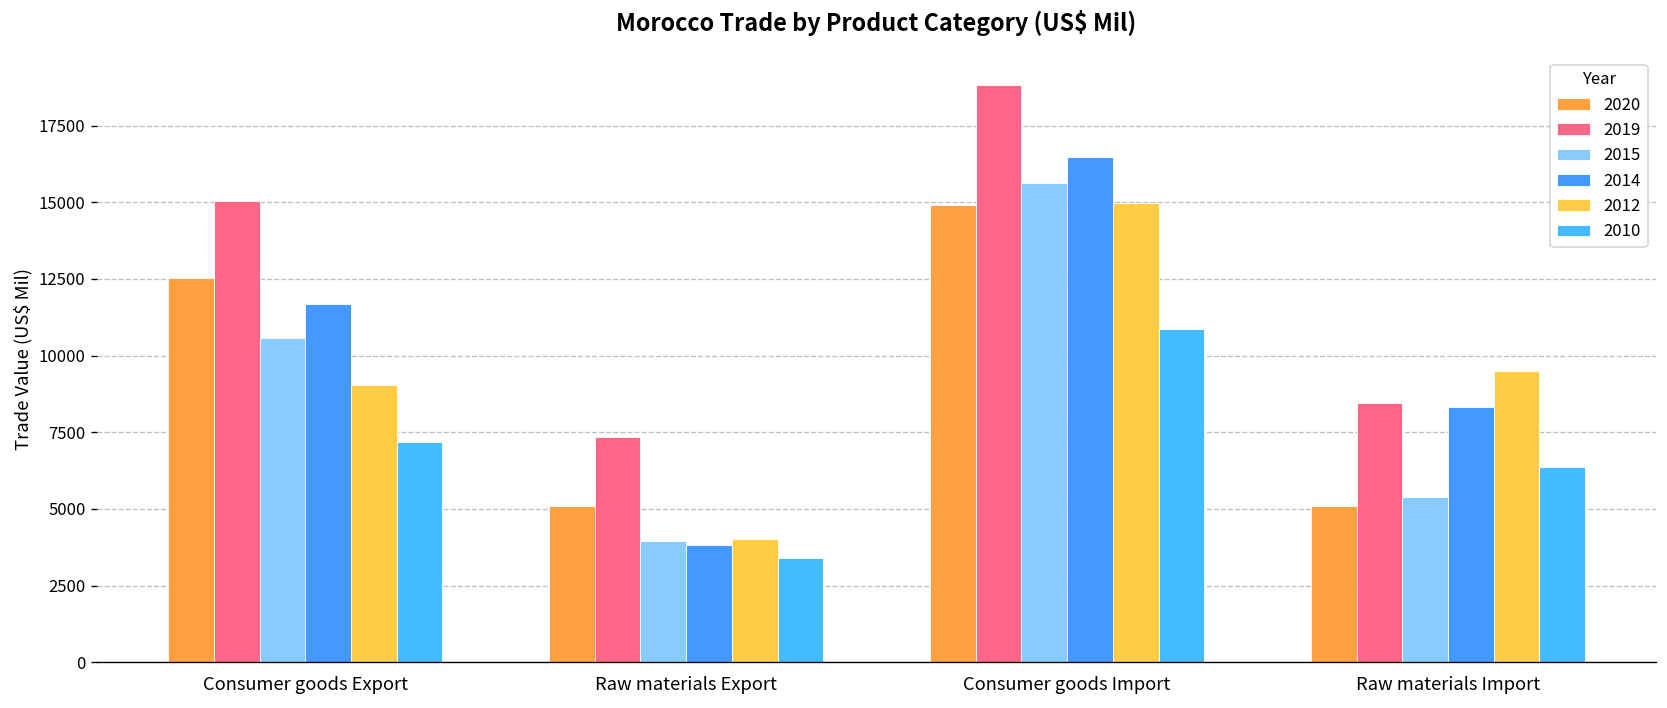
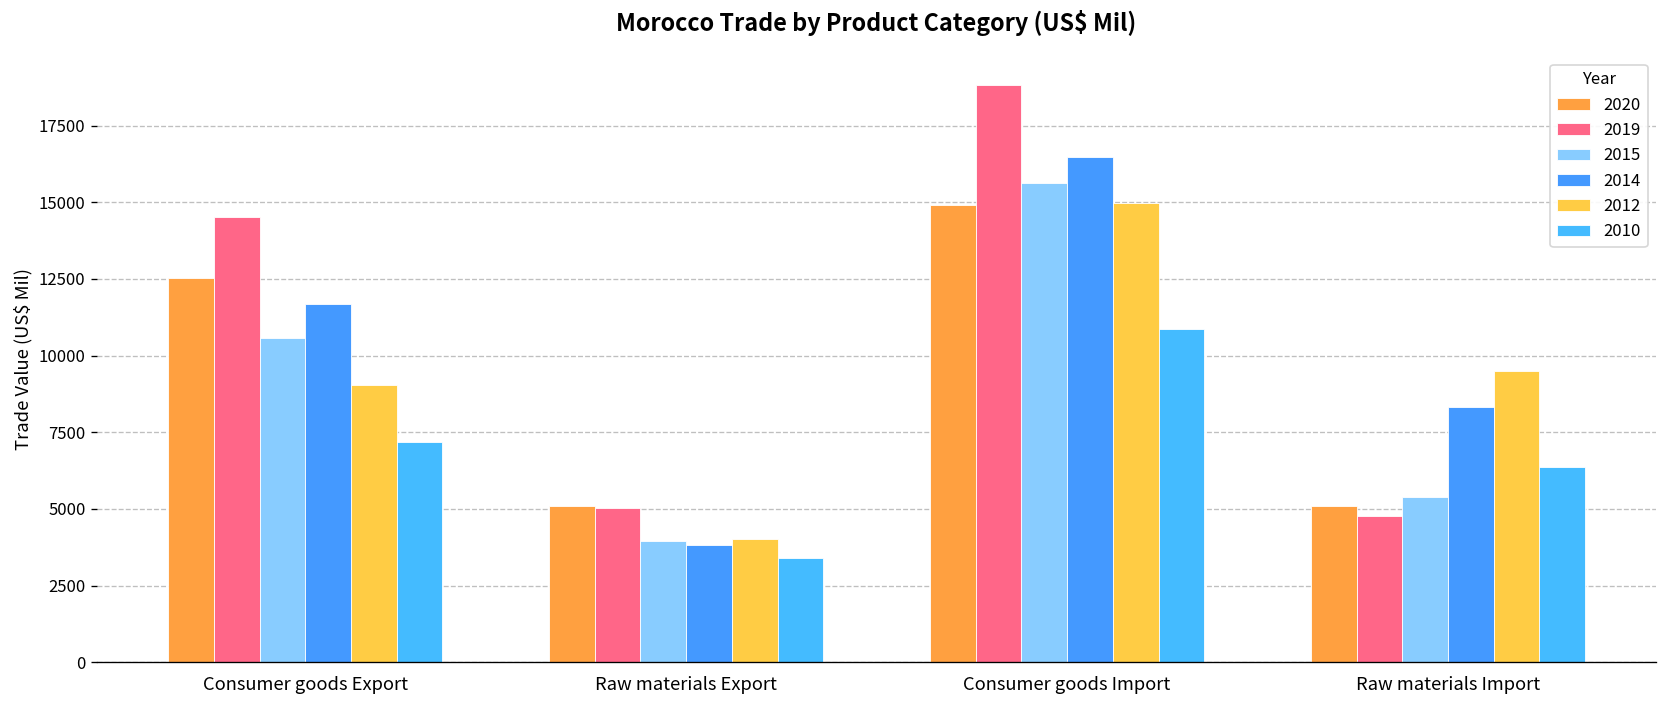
2019, Consumer goods Export: 15000 -> 14500
2019, Raw materials Export: 7300 -> 5000
2019, Raw materials Import: 8400 -> 4800
